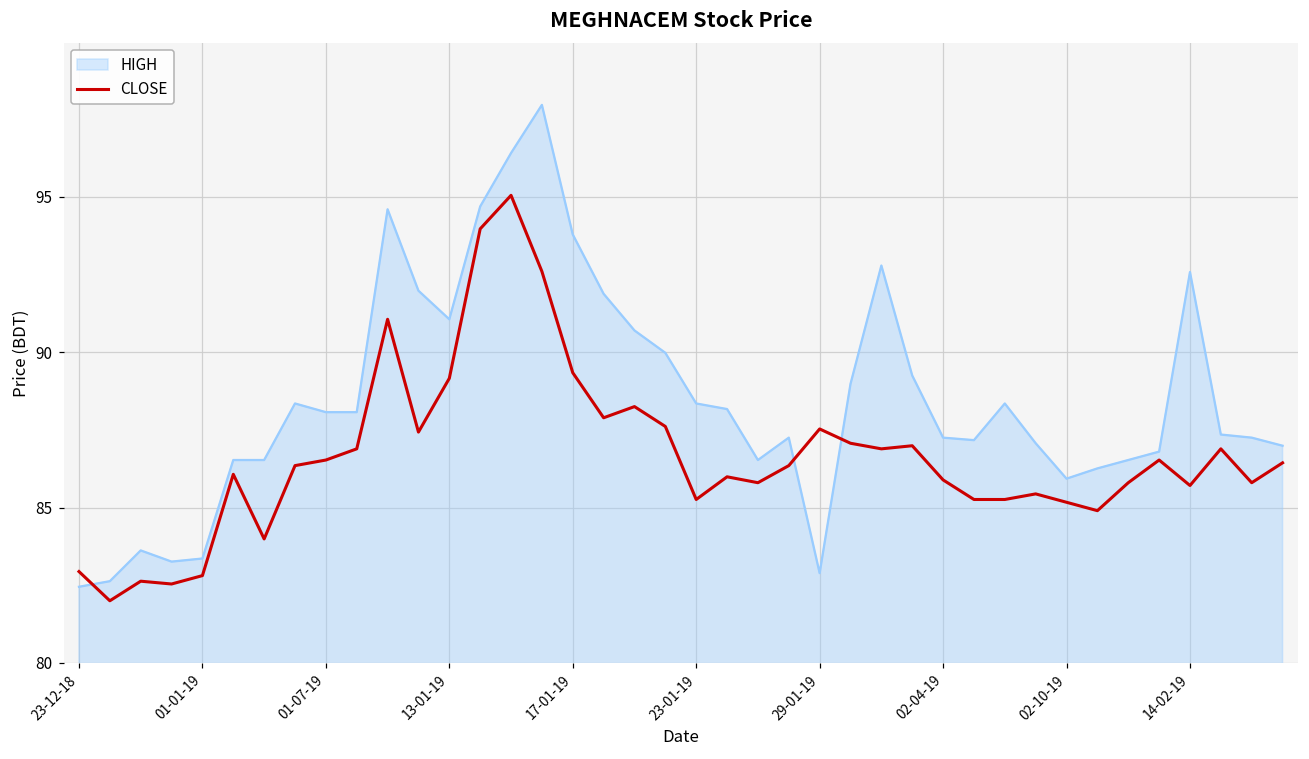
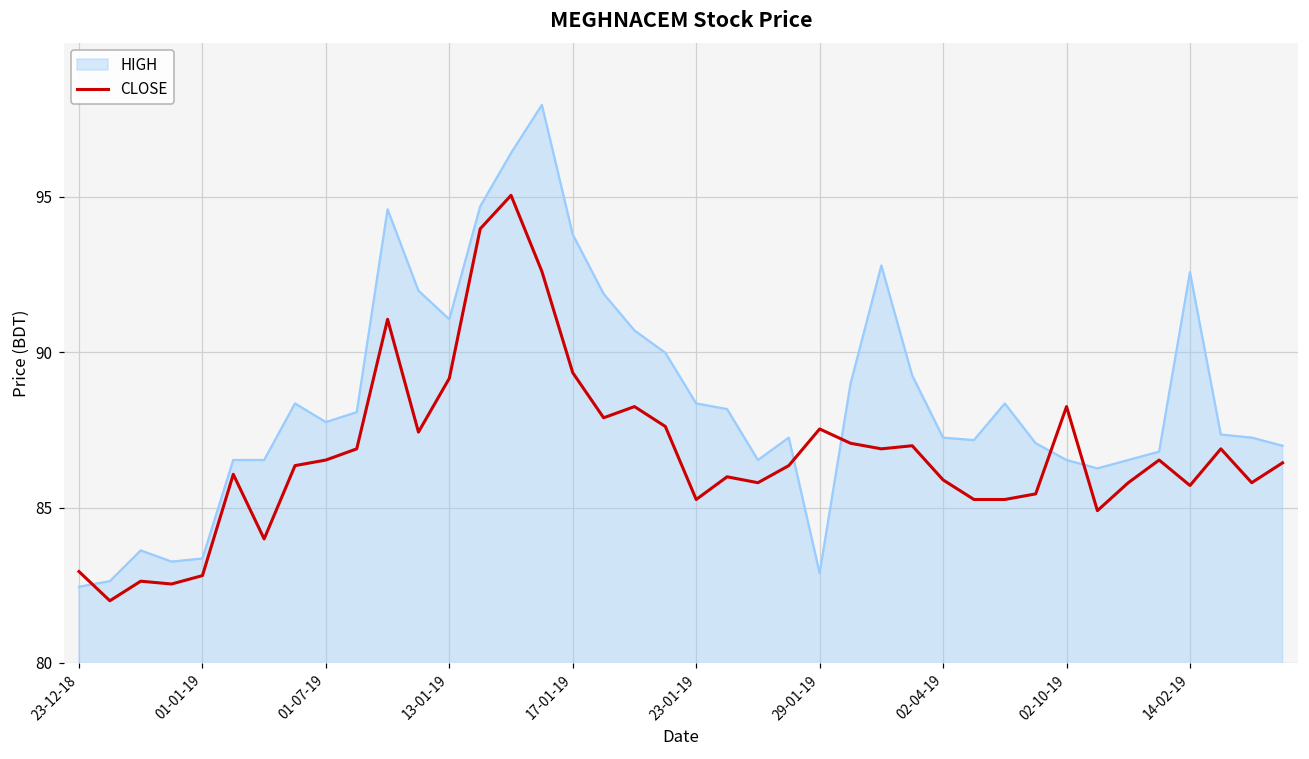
HIGH, 01-07-19: 88.1 -> 87.8
HIGH, 02-10-19: 85.9 -> 86.5
CLOSE, 02-10-19: 85.2 -> 88.3
